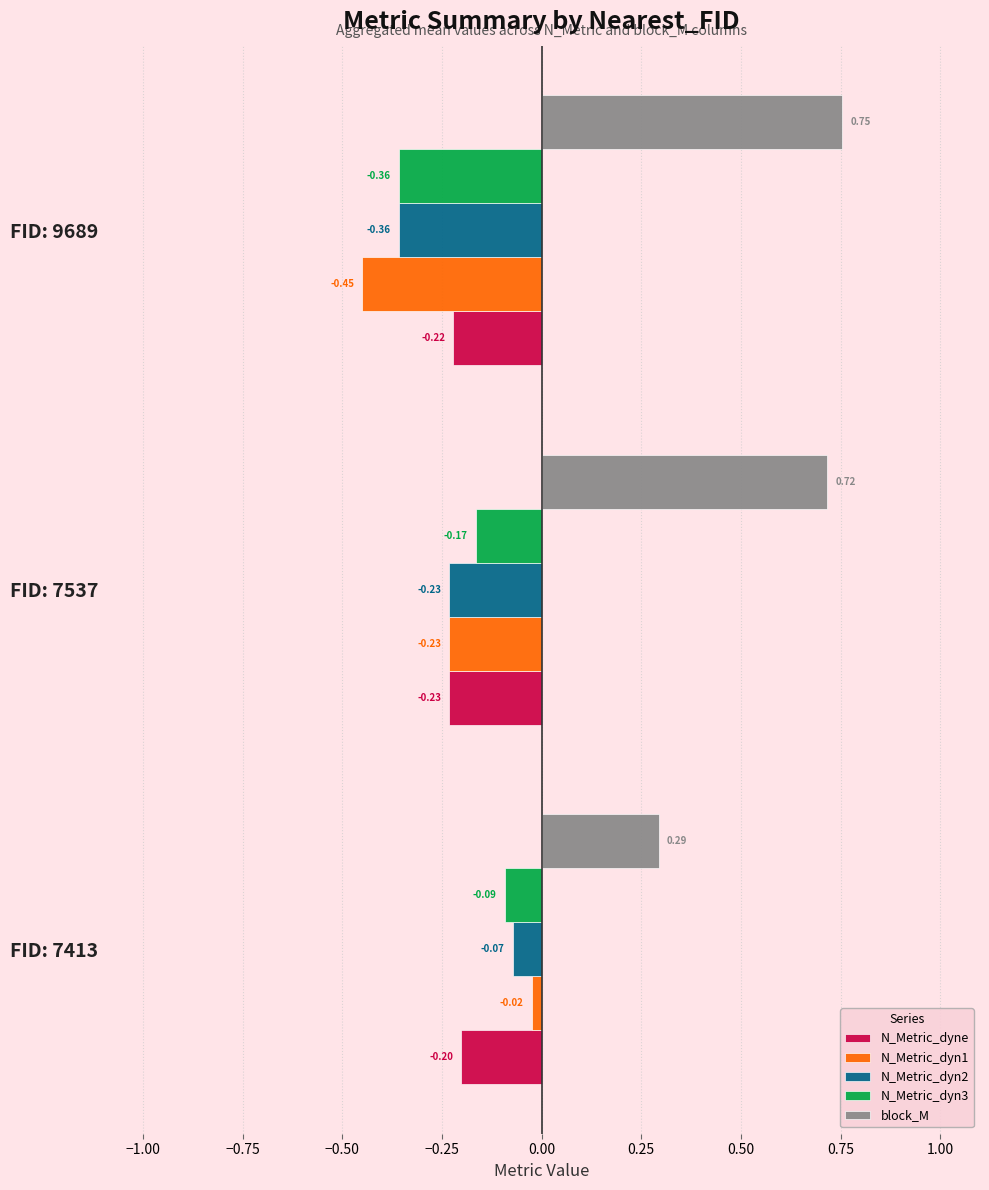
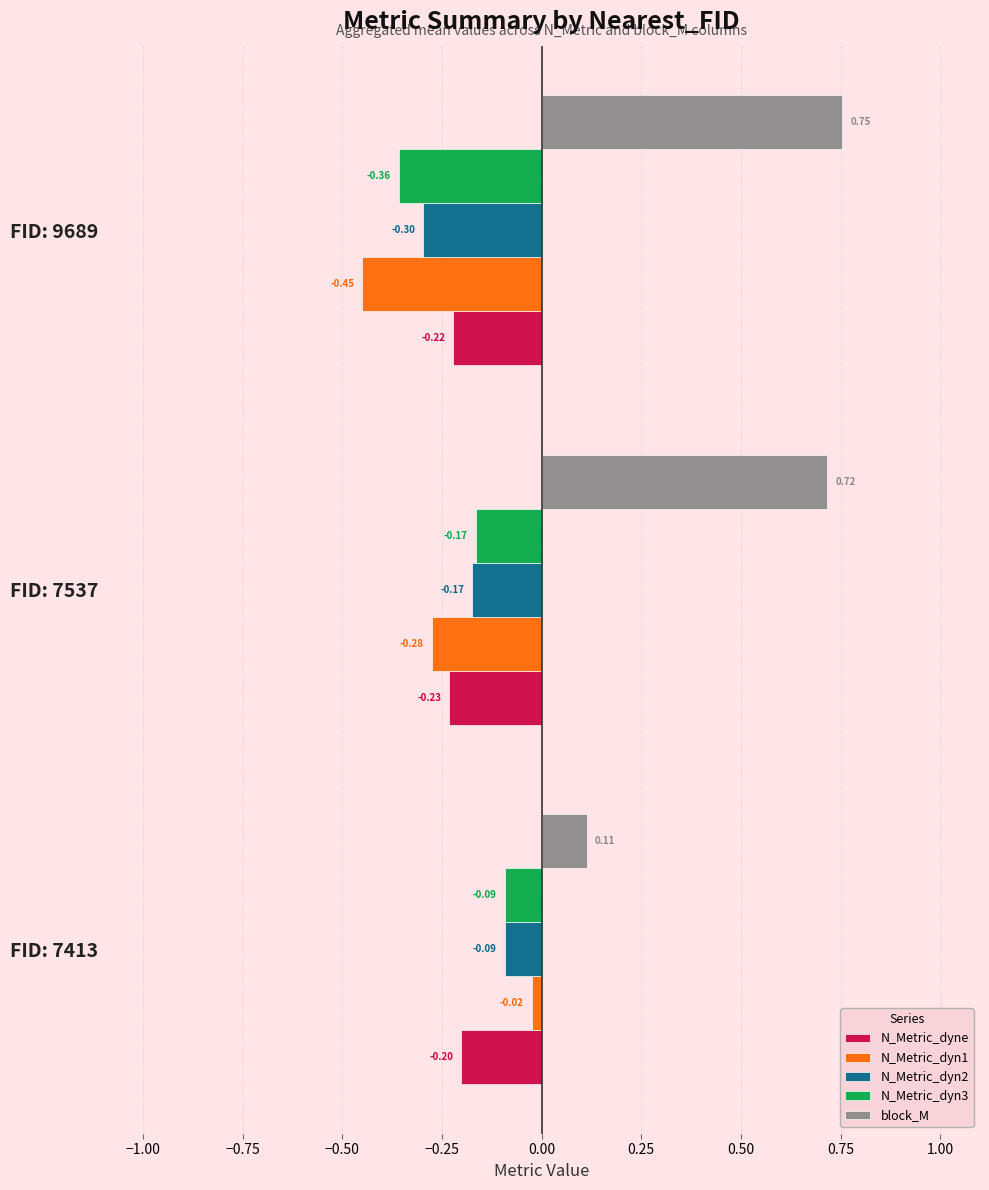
N_Metric_dyn2, FID: 9689: -0.36 -> -0.30
N_Metric_dyn2, FID: 7537: -0.23 -> -0.17
N_Metric_dyn1, FID: 7537: -0.23 -> -0.28
block_M, FID: 7413: 0.29 -> 0.11
N_Metric_dyn2, FID: 7413: -0.07 -> -0.09
